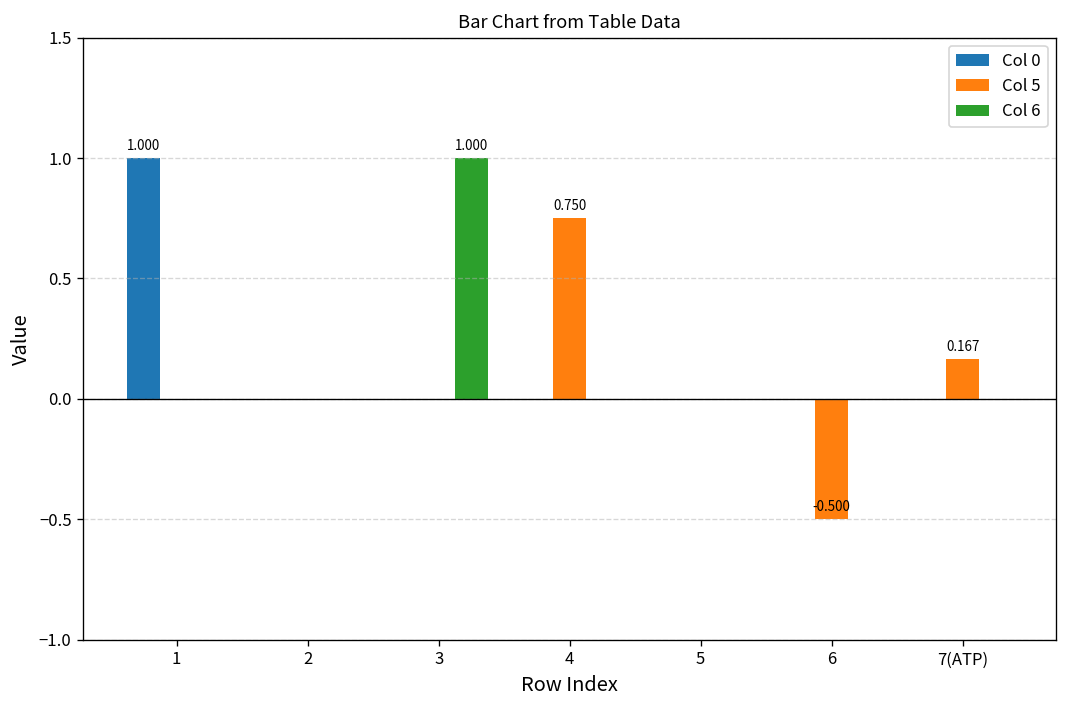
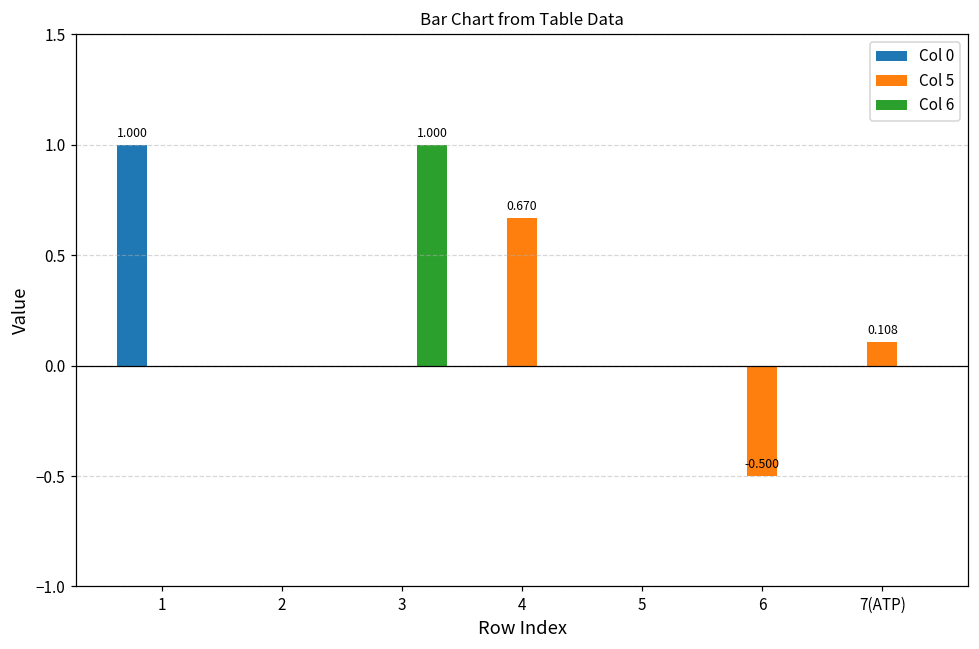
Col 5, 4: 0.750 -> 0.670
Col 5, 7(ATP): 0.167 -> 0.108
